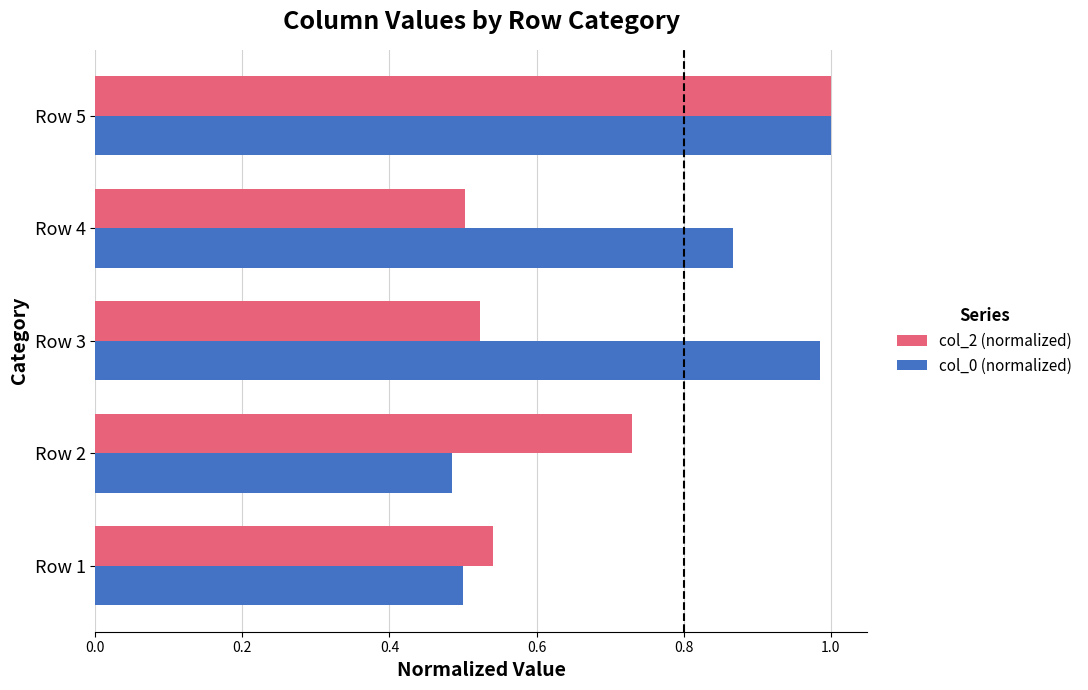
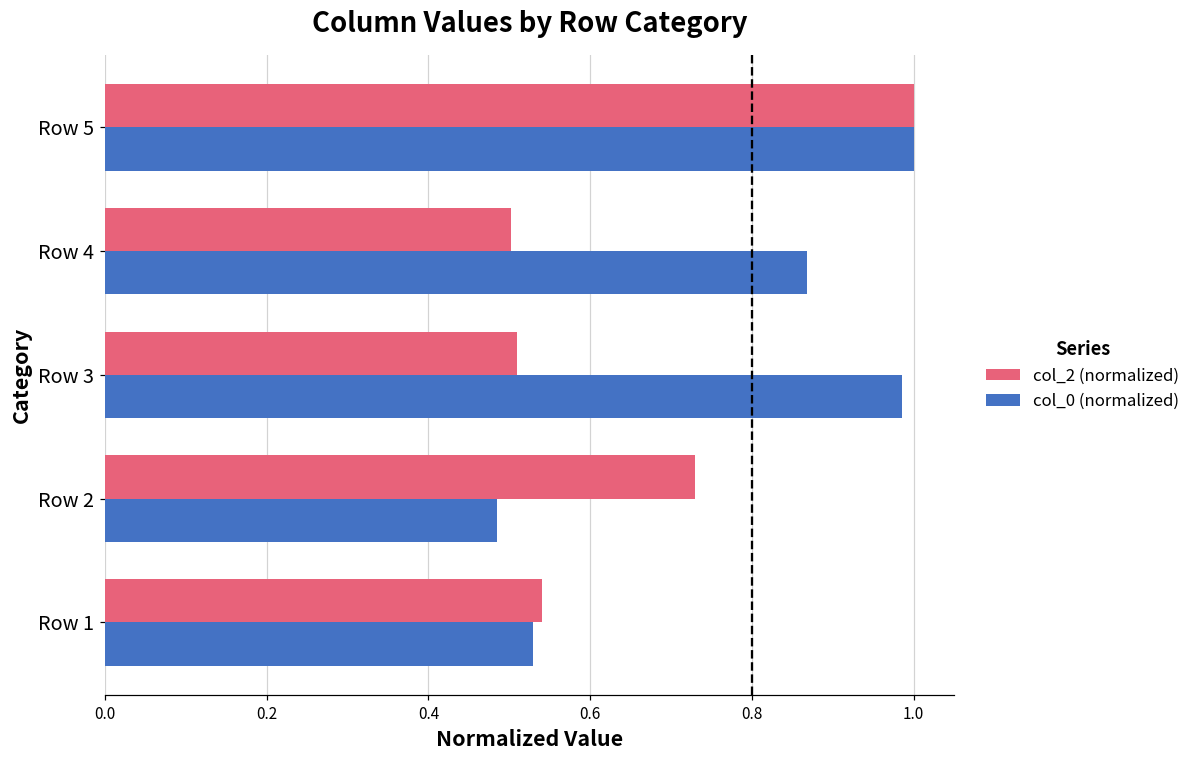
col_2 (normalized), Row 3: 0.52 -> 0.51
col_0 (normalized), Row 1: 0.50 -> 0.53
